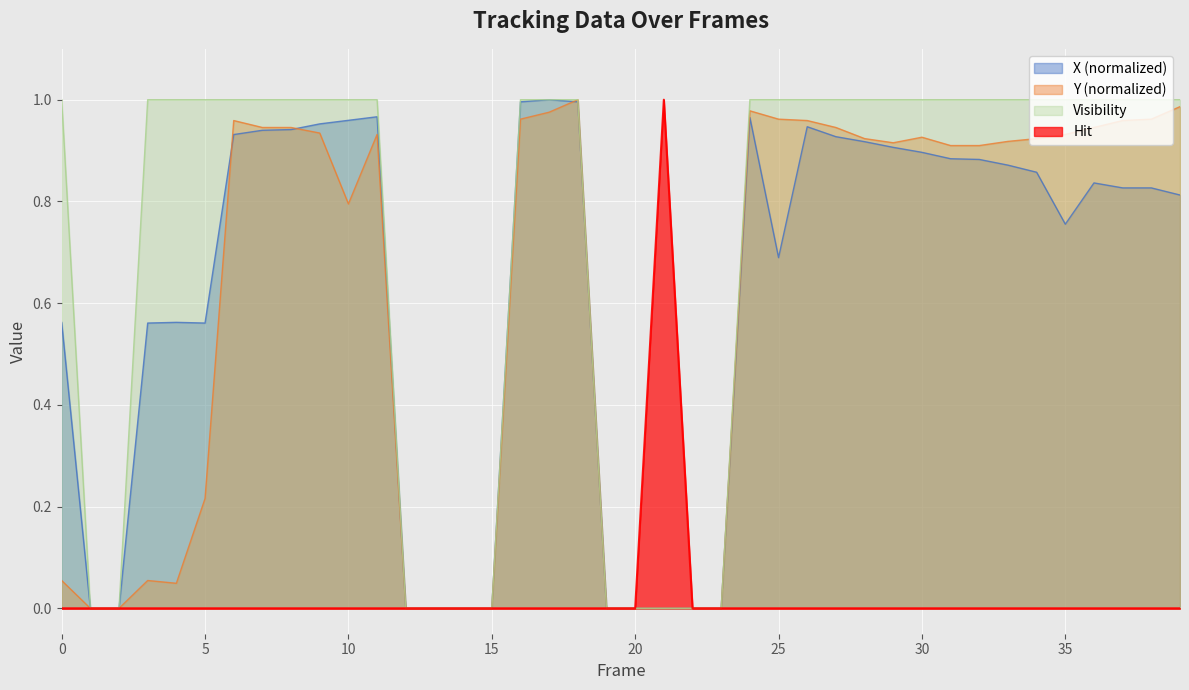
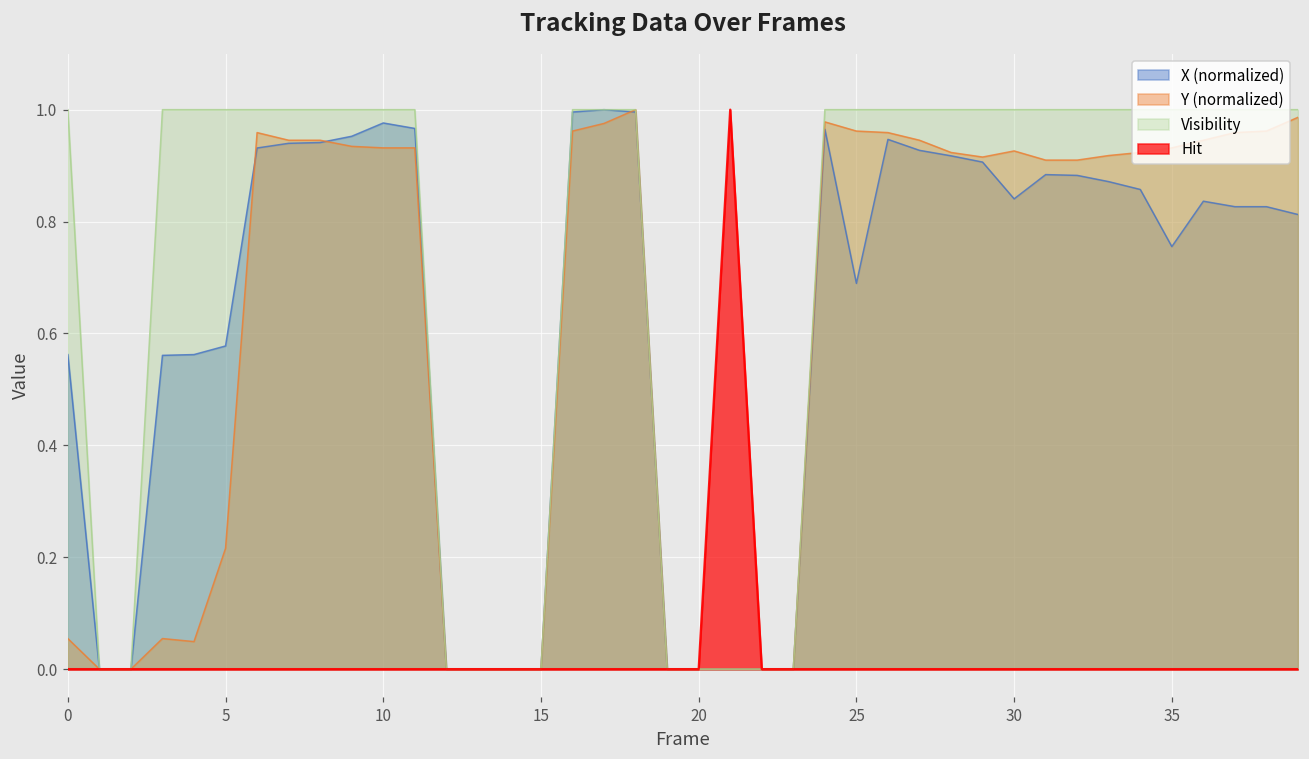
X (normalized), 5: 0.56 -> 0.58
X (normalized), 10: 0.96 -> 0.98
Y (normalized), 10: 0.80 -> 0.93
X (normalized), 30: 0.90 -> 0.84
